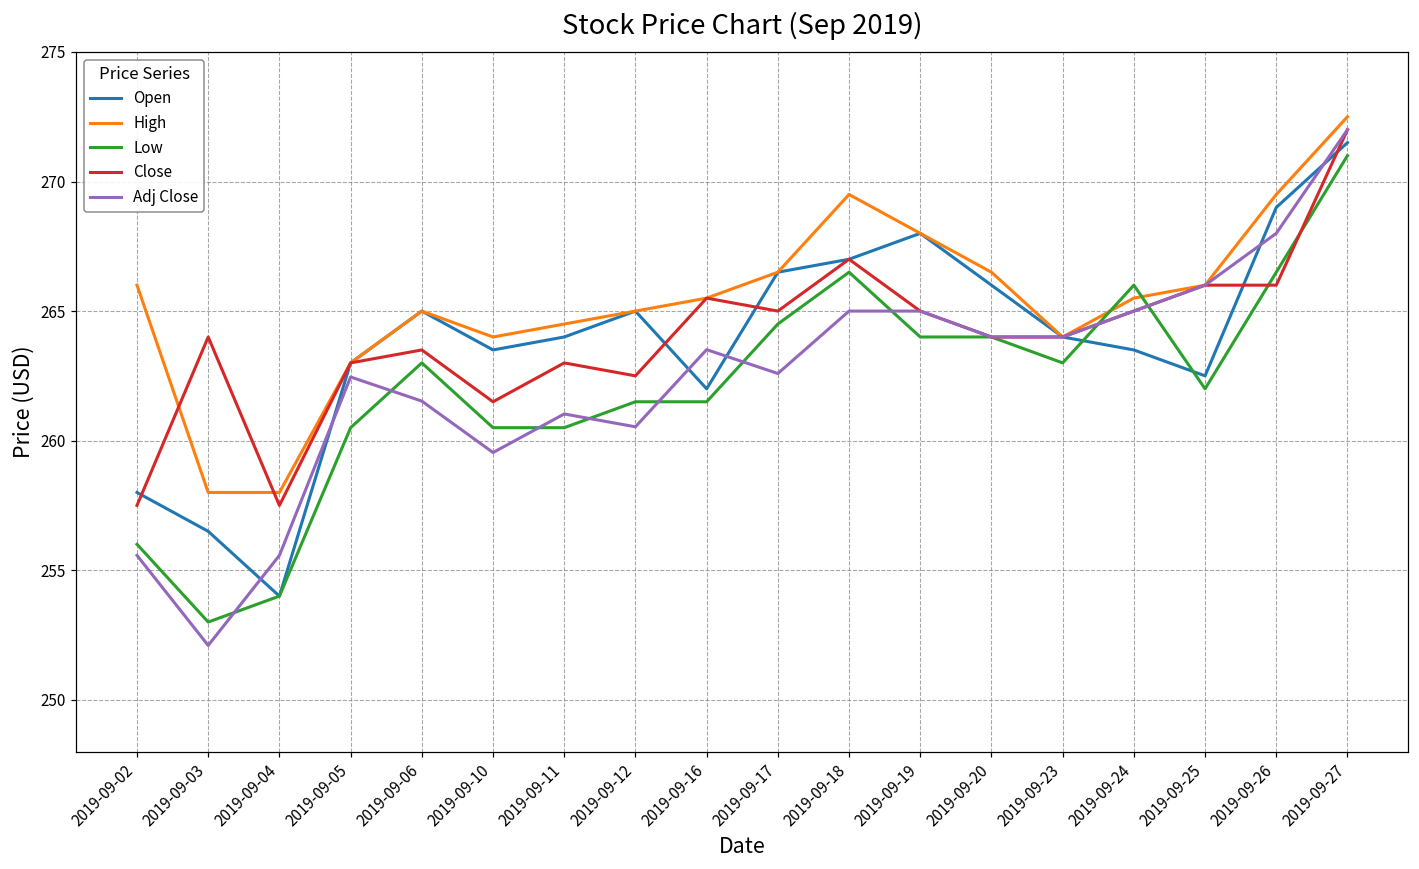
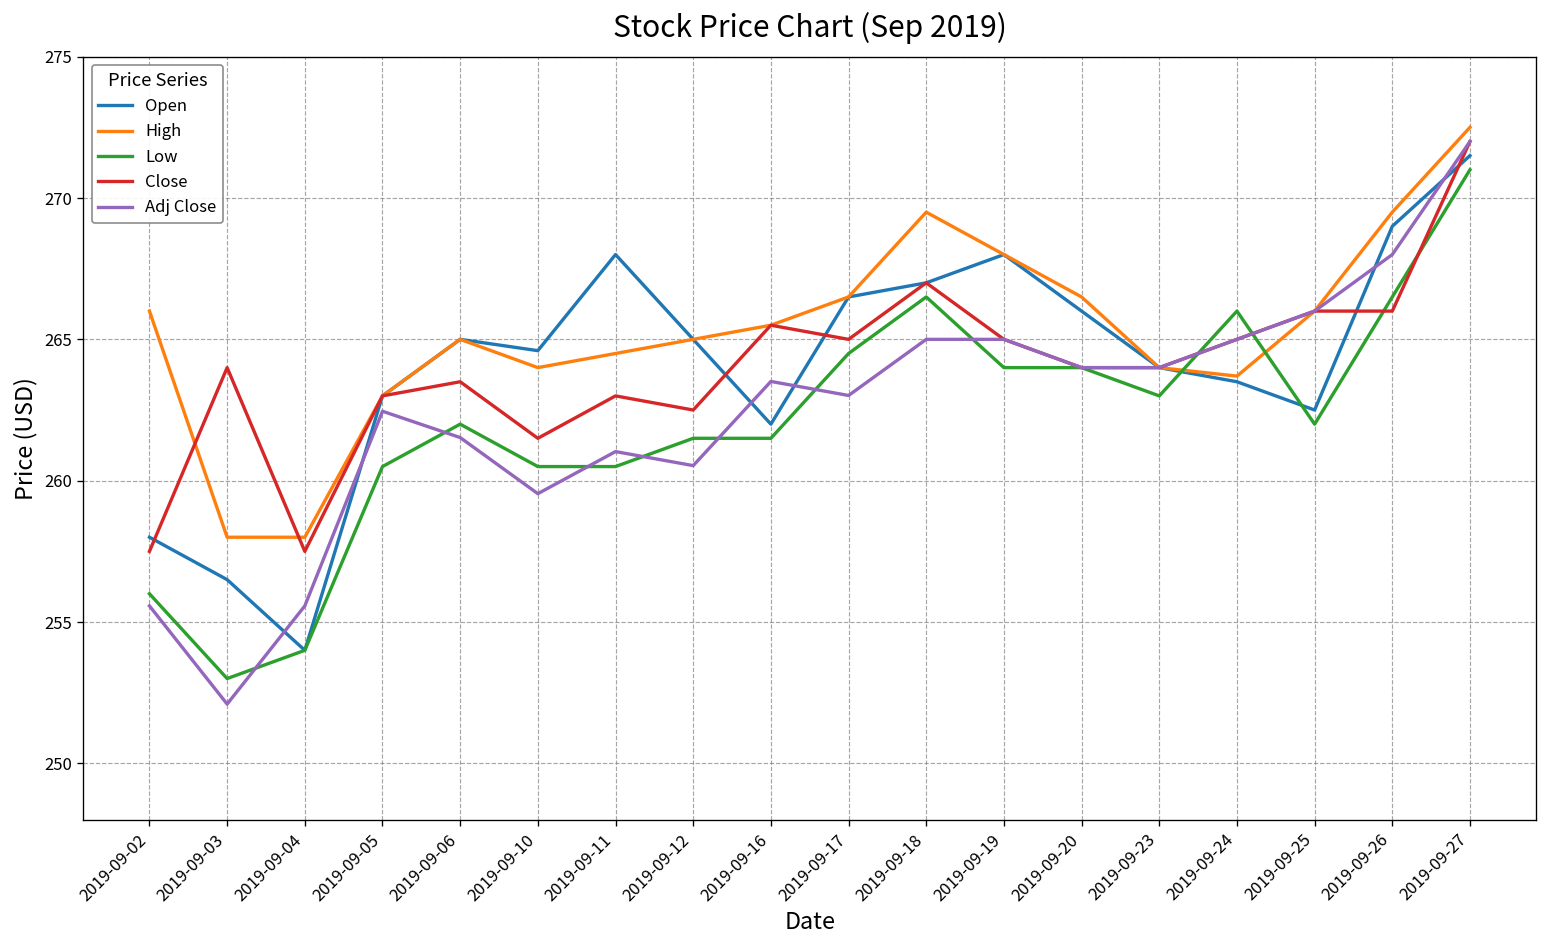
Low, 2019-09-06: 263 -> 262
Open, 2019-09-10: 263.5 -> 264.6
Open, 2019-09-11: 264 -> 268
Adj Close, 2019-09-17: 262.6 -> 263.0
High, 2019-09-24: 265.5 -> 263.7
